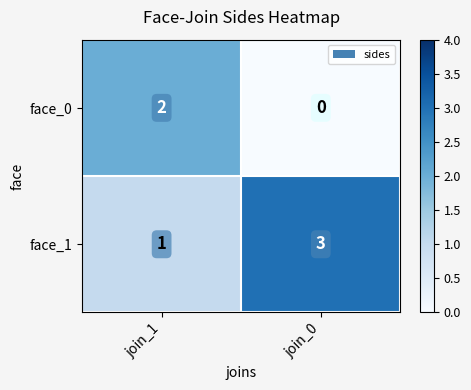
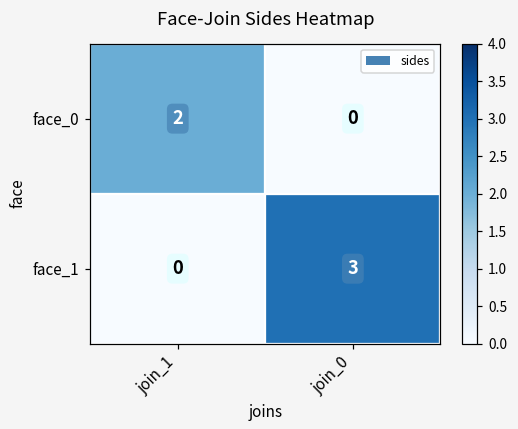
face_1, join_1: 1 -> 0
